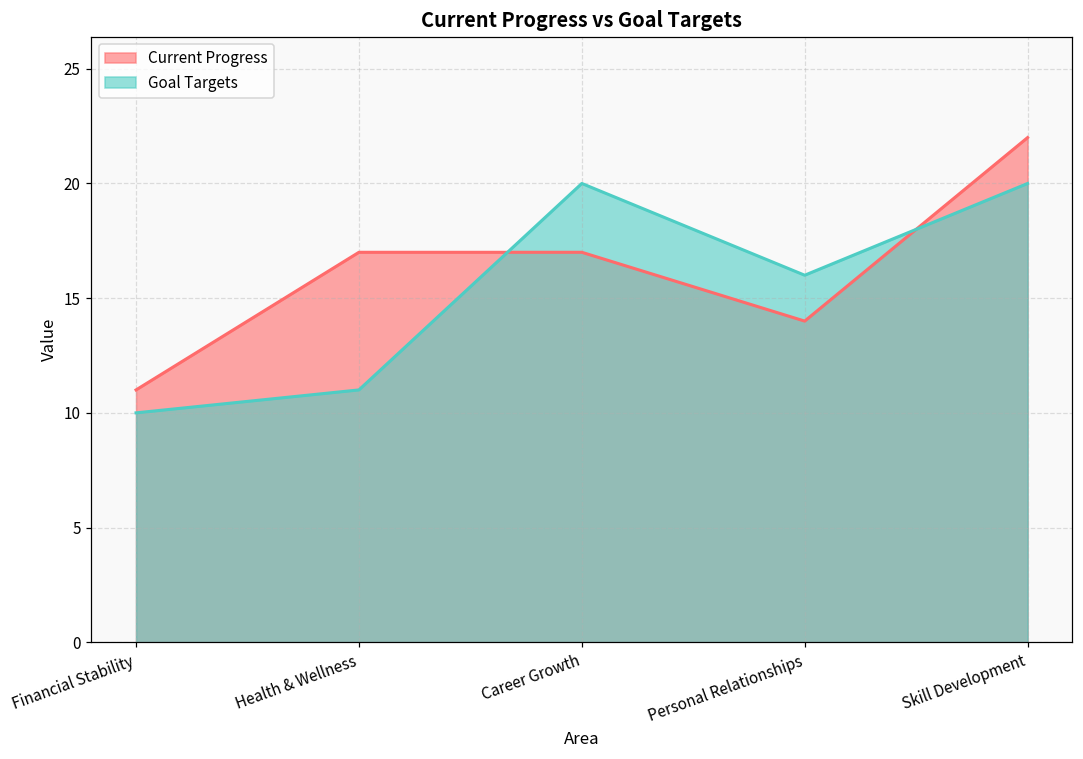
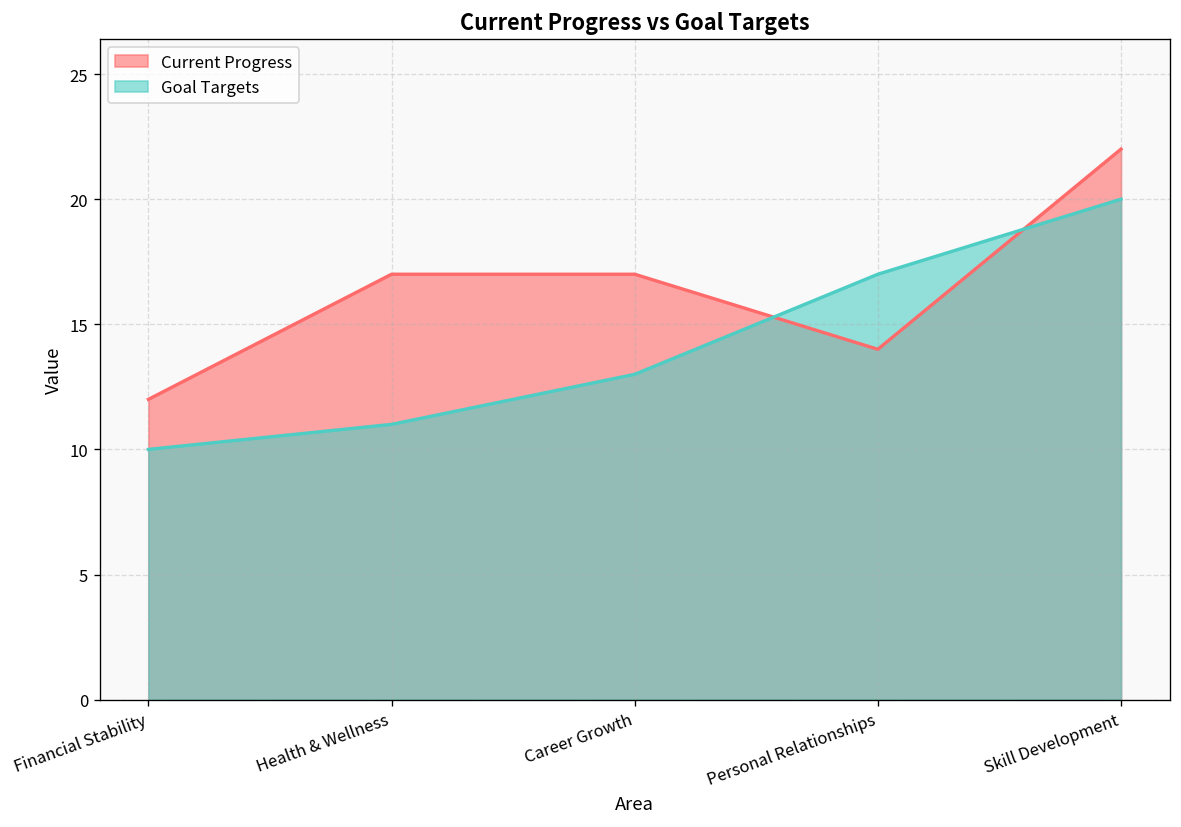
Current Progress, Financial Stability: 11 -> 12
Goal Targets, Career Growth: 20 -> 13
Goal Targets, Personal Relationships: 16 -> 17
